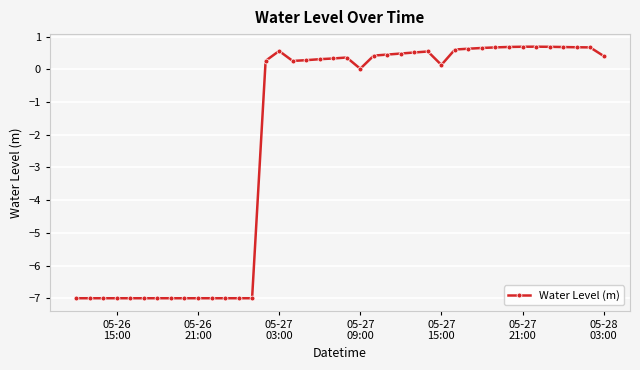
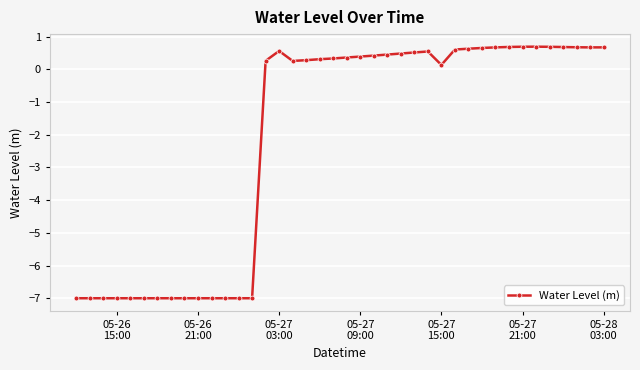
05-27 09:00: 0.0 -> 0.4
05-28 03:00: 0.4 -> 0.7
